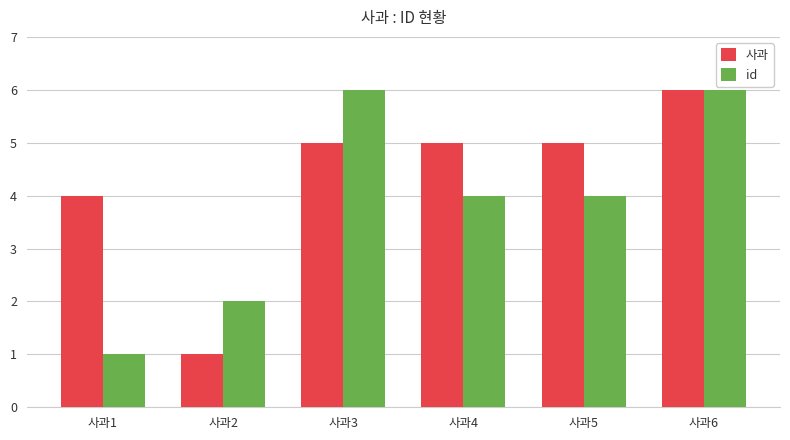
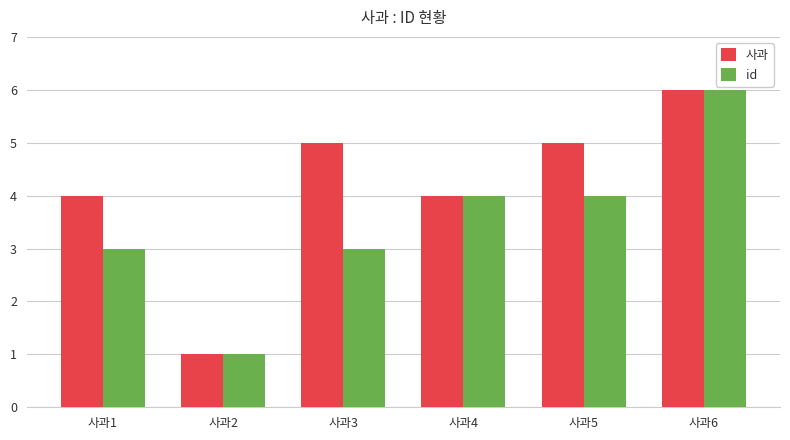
id, 사과1: 1 -> 3
id, 사과2: 2 -> 1
id, 사과3: 6 -> 3
사과, 사과4: 5 -> 4
